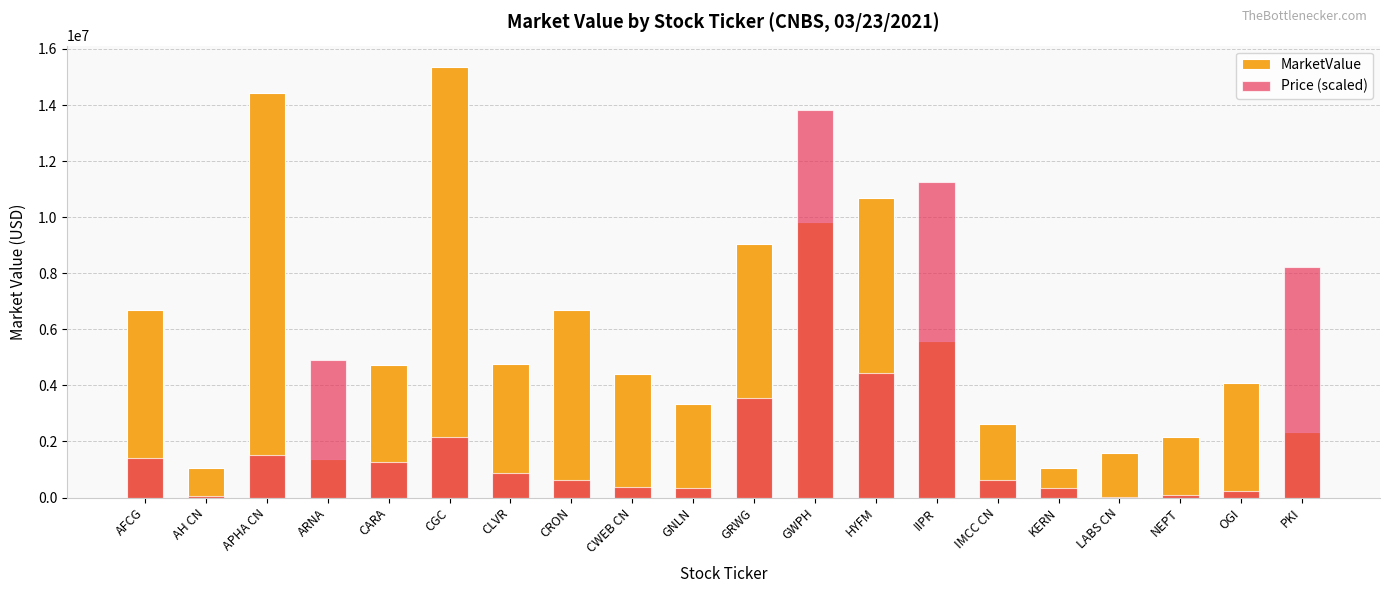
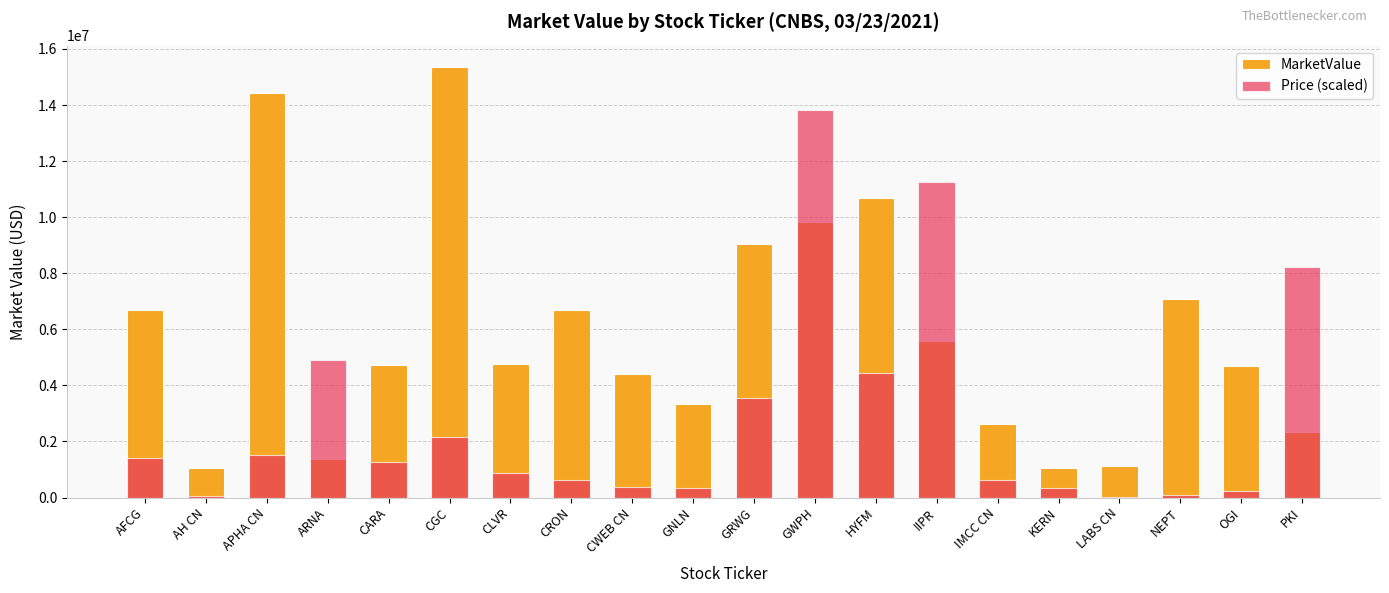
MarketValue, LABS CN: 1600000 -> 1100000
MarketValue, NEPT: 2200000 -> 7100000
MarketValue, OGI: 4100000 -> 4700000
